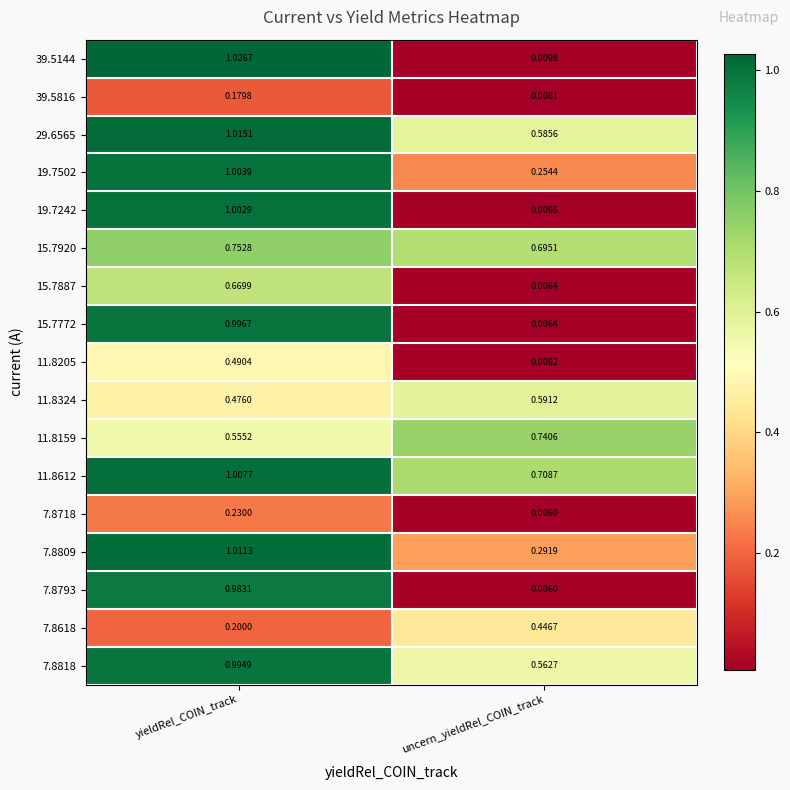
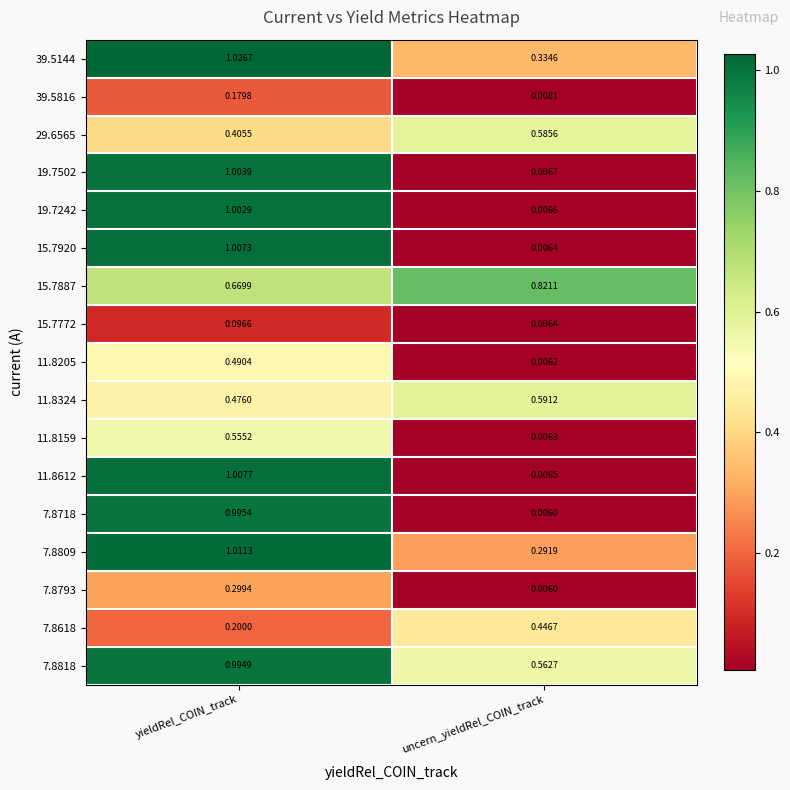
39.5144, uncern_yieldRel_COIN_track: 0.0098 -> 0.3346
29.6565, yieldRel_COIN_track: 1.0151 -> 0.4055
19.7502, uncern_yieldRel_COIN_track: 0.2544 -> 0.0067
15.7920, yieldRel_COIN_track: 0.7528 -> 1.0073
15.7920, uncern_yieldRel_COIN_track: 0.6951 -> 0.0064
15.7887, uncern_yieldRel_COIN_track: 0.0064 -> 0.8211
15.7772, yieldRel_COIN_track: 0.9967 -> 0.0966
11.8159, uncern_yieldRel_COIN_track: 0.7406 -> 0.0063
11.8612, uncern_yieldRel_COIN_track: 0.7087 -> 0.0065
7.8718, yieldRel_COIN_track: 0.2300 -> 0.9954
7.8793, yieldRel_COIN_track: 0.9831 -> 0.2994
